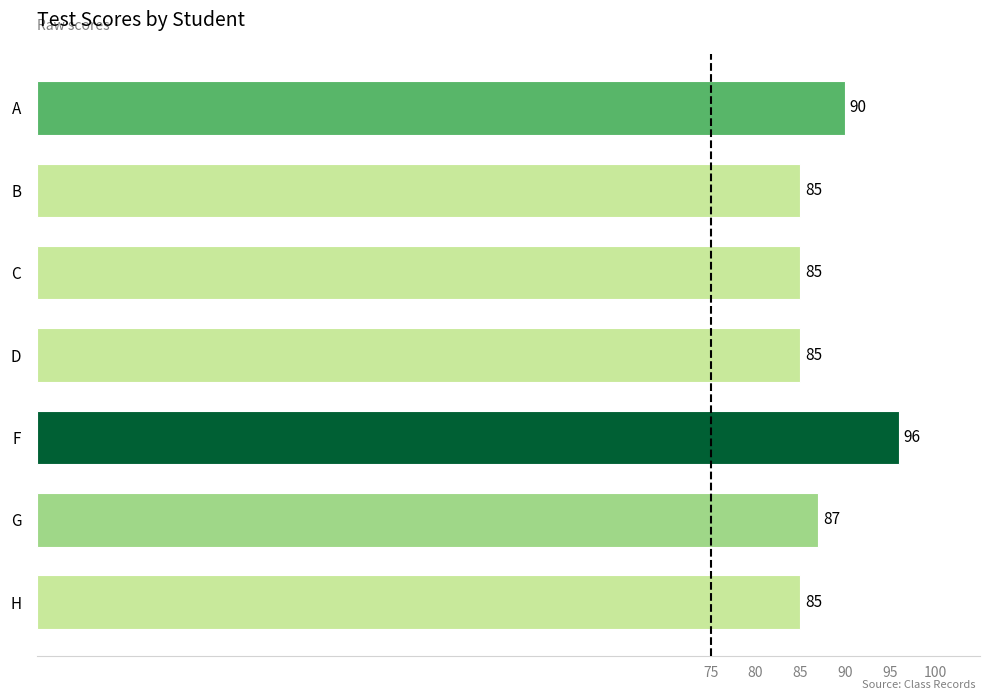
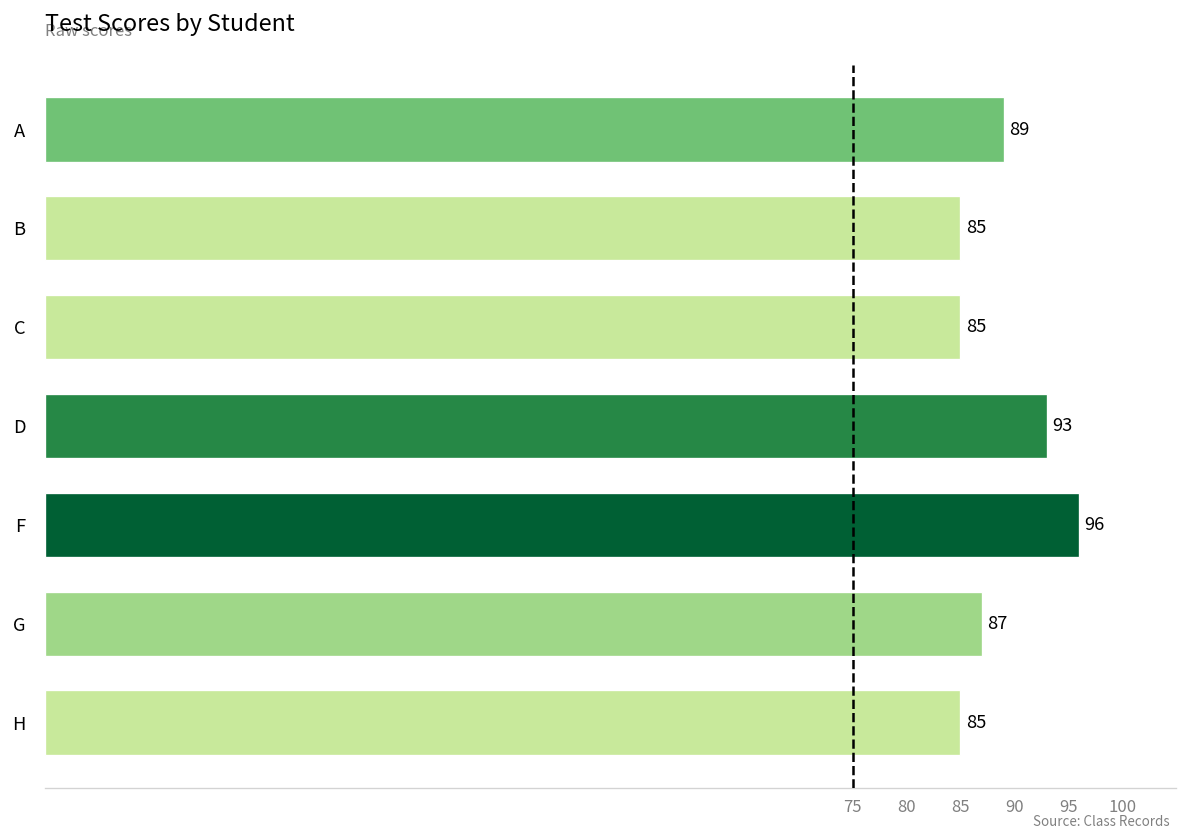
A: 90 -> 89
D: 85 -> 93
